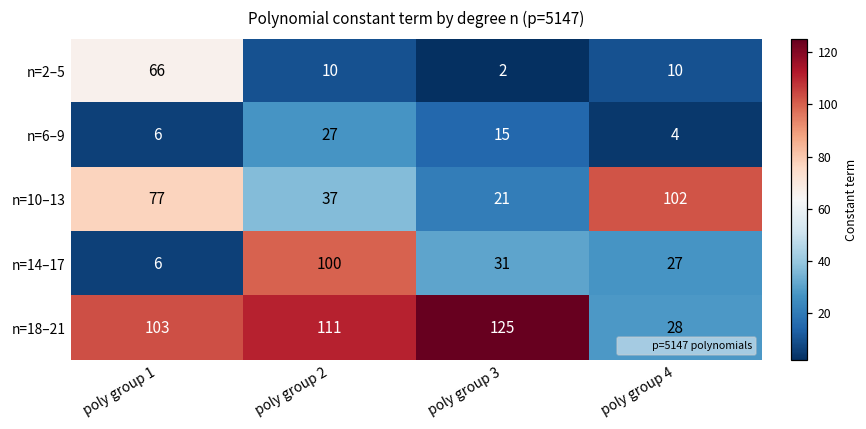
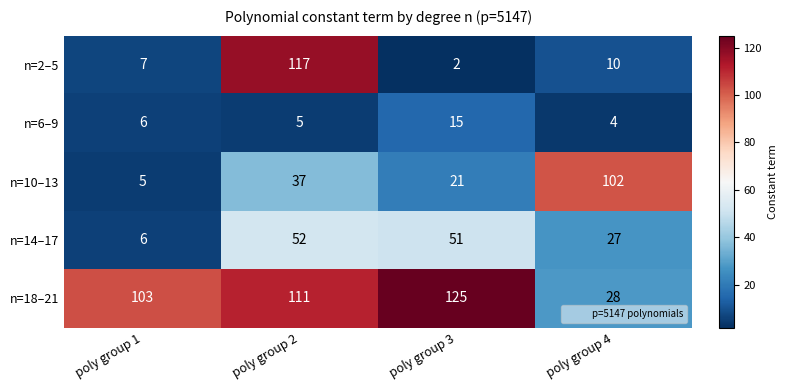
n=2–5, poly group 1: 66 -> 7
n=2–5, poly group 2: 10 -> 117
n=6–9, poly group 2: 27 -> 5
n=10–13, poly group 1: 77 -> 5
n=14–17, poly group 2: 100 -> 52
n=14–17, poly group 3: 31 -> 51
